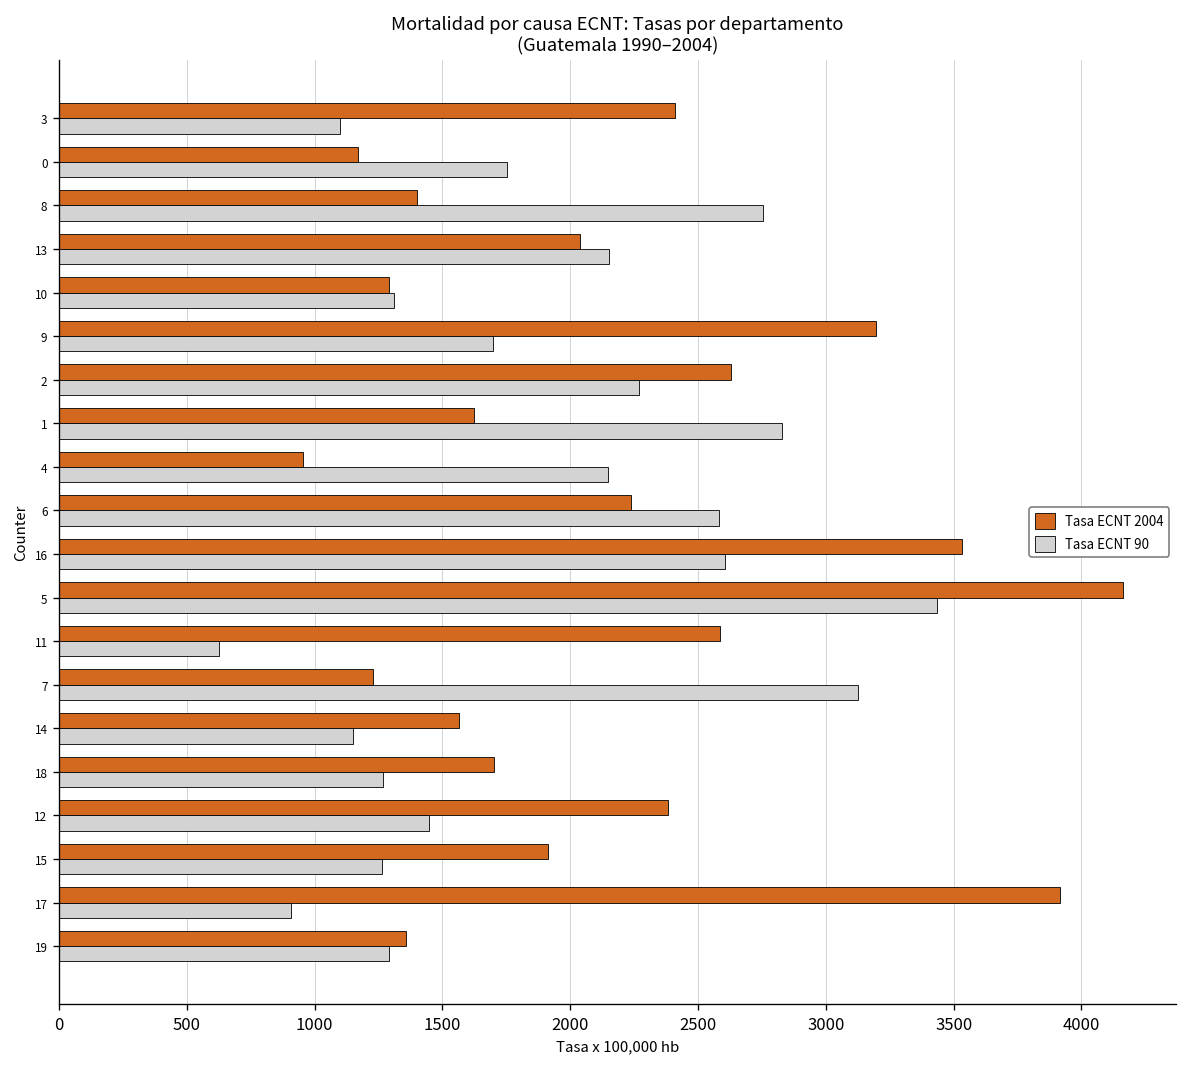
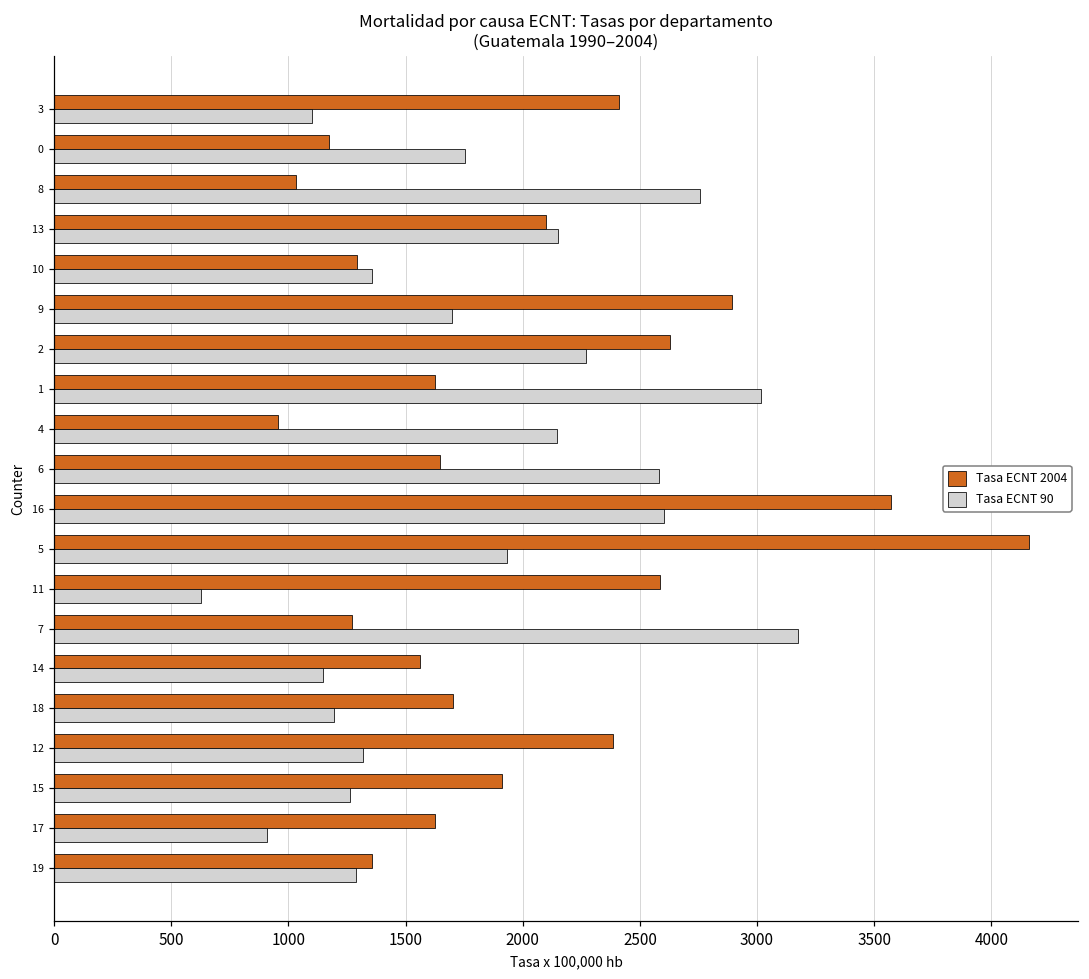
Tasa ECNT 2004, 8: 1400 -> 1030
Tasa ECNT 2004, 13: 2040 -> 2100
Tasa ECNT 90, 10: 1310 -> 1360
Tasa ECNT 2004, 9: 3200 -> 2890
Tasa ECNT 90, 1: 2830 -> 3020
Tasa ECNT 2004, 6: 2240 -> 1650
Tasa ECNT 2004, 16: 3530 -> 3570
Tasa ECNT 90, 5: 3430 -> 1930
Tasa ECNT 2004, 7: 1230 -> 1270
Tasa ECNT 90, 7: 3130 -> 3170
Tasa ECNT 90, 18: 1270 -> 1200
Tasa ECNT 90, 12: 1450 -> 1320
Tasa ECNT 2004, 17: 3920 -> 1630
